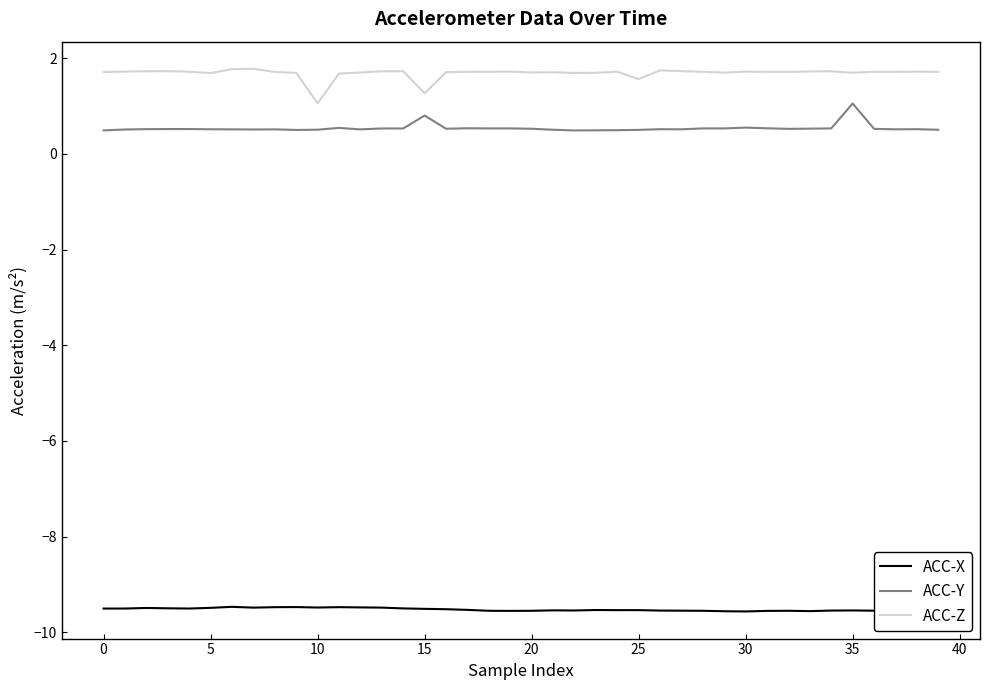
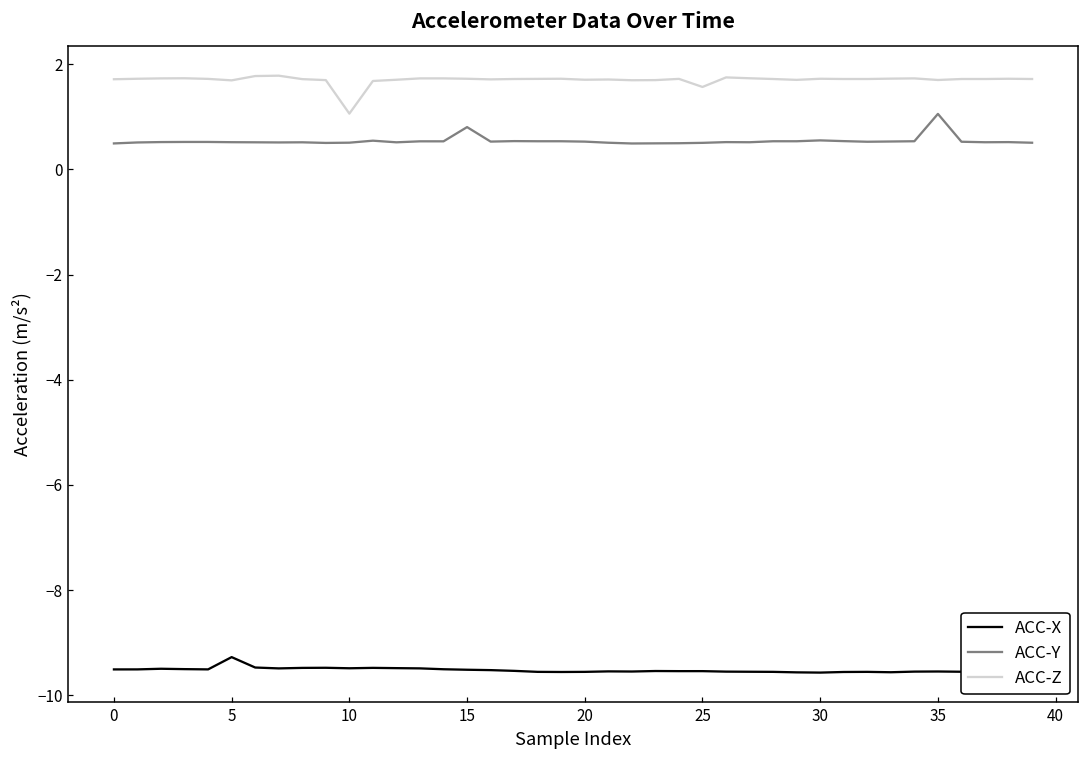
ACC-X, 5: -9.5 -> -9.3
ACC-Z, 15: 1.3 -> 1.7
